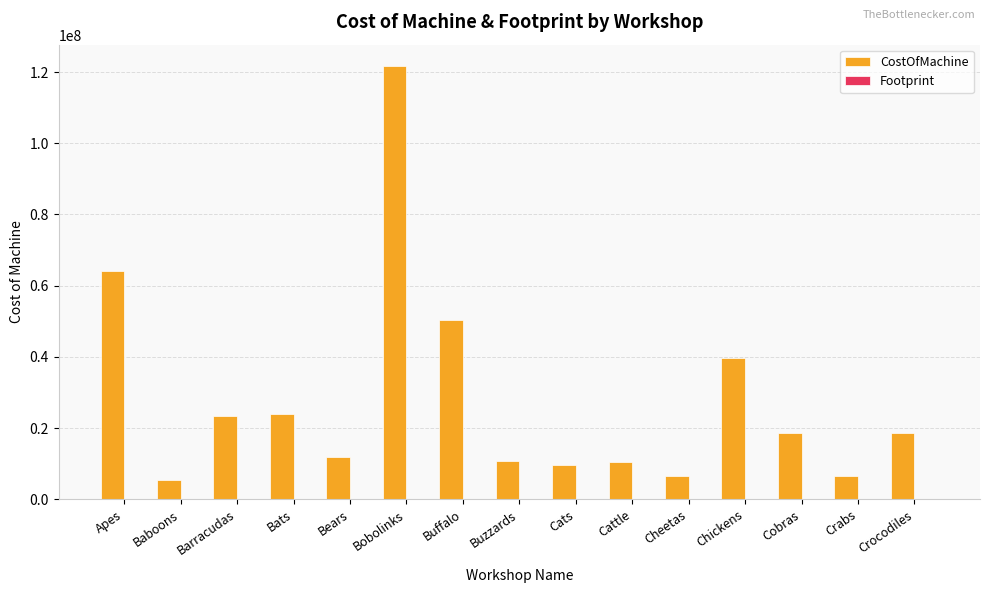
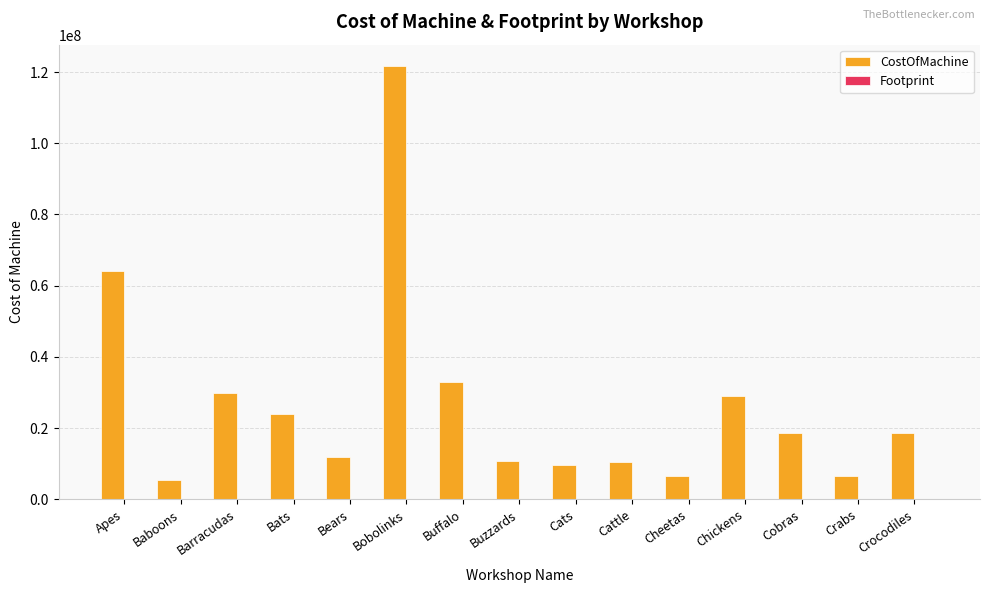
CostOfMachine, Barracudas: 24000000 -> 30000000
CostOfMachine, Buffalo: 50000000 -> 33000000
CostOfMachine, Chickens: 40000000 -> 29000000
